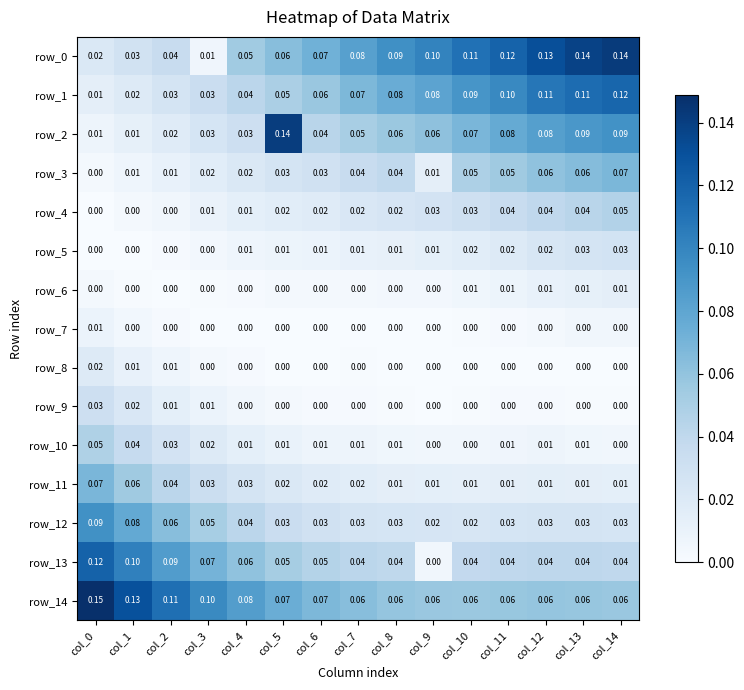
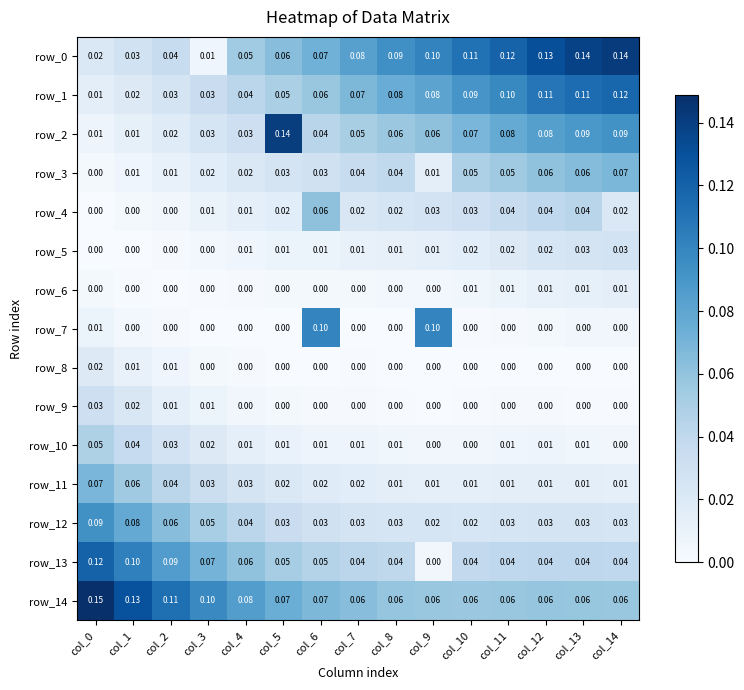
row_4, col_6: 0.02 -> 0.06
row_4, col_14: 0.05 -> 0.02
row_7, col_6: 0.00 -> 0.10
row_7, col_9: 0.00 -> 0.10
